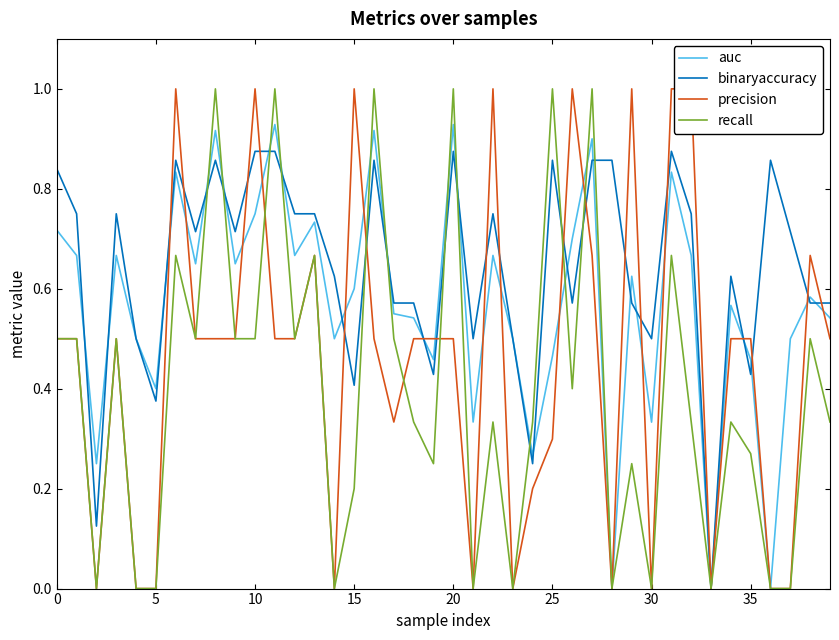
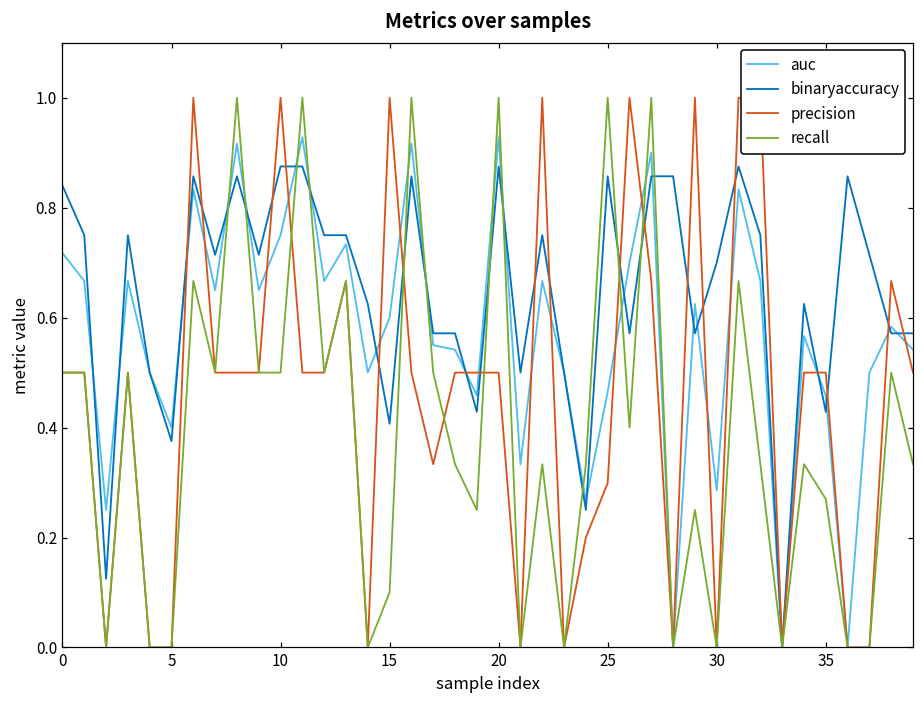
recall, 15: 0.2 -> 0.1
auc, 30: 0.33 -> 0.29
binaryaccuracy, 30: 0.5 -> 0.7
